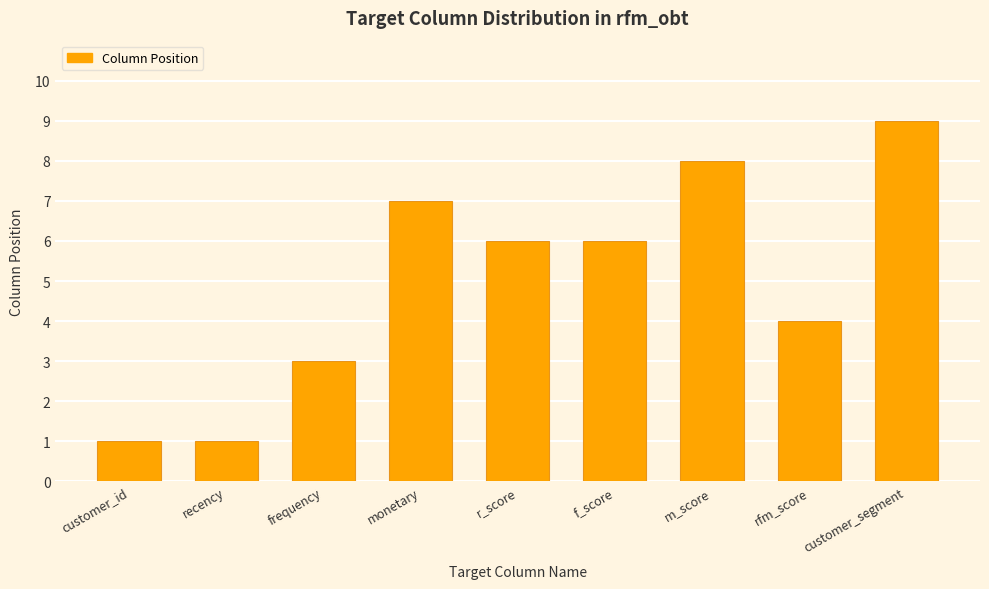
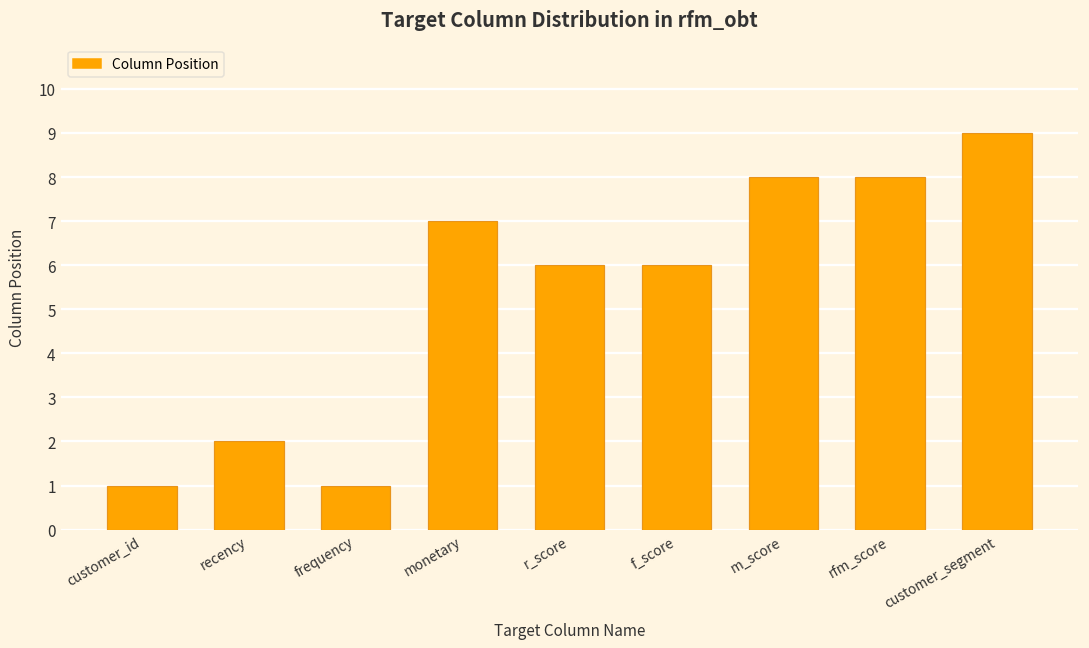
recency: 1 -> 2
frequency: 3 -> 1
rfm_score: 4 -> 8
